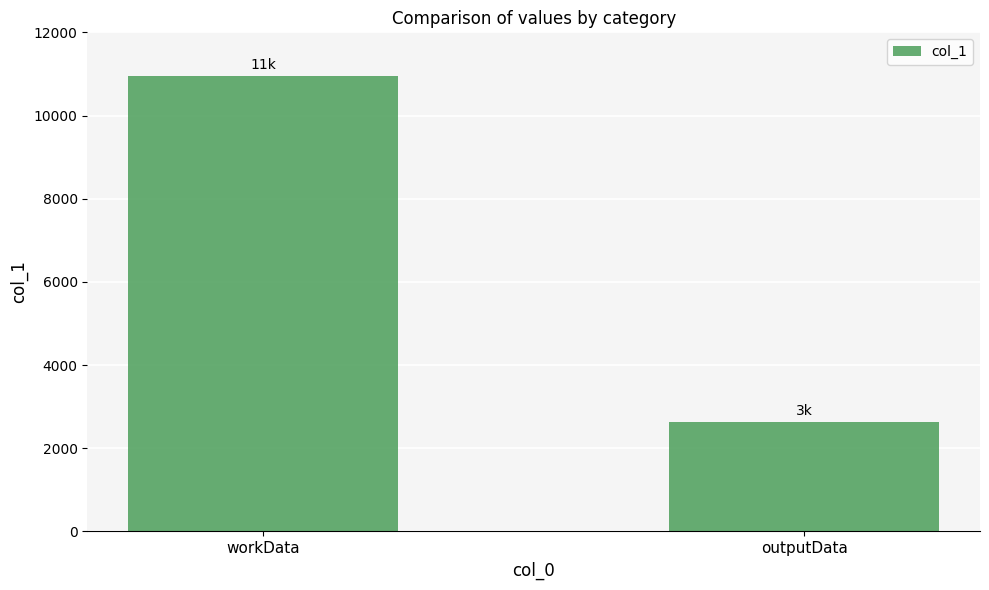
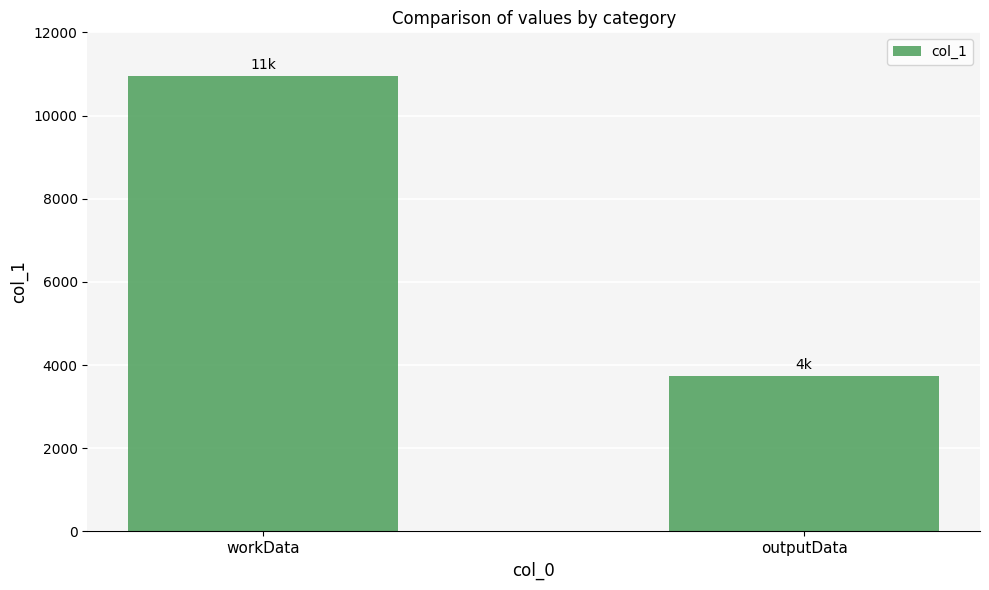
outputData: 3k -> 4k
